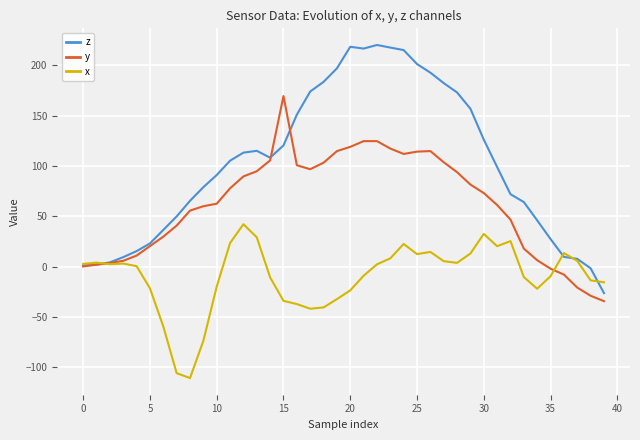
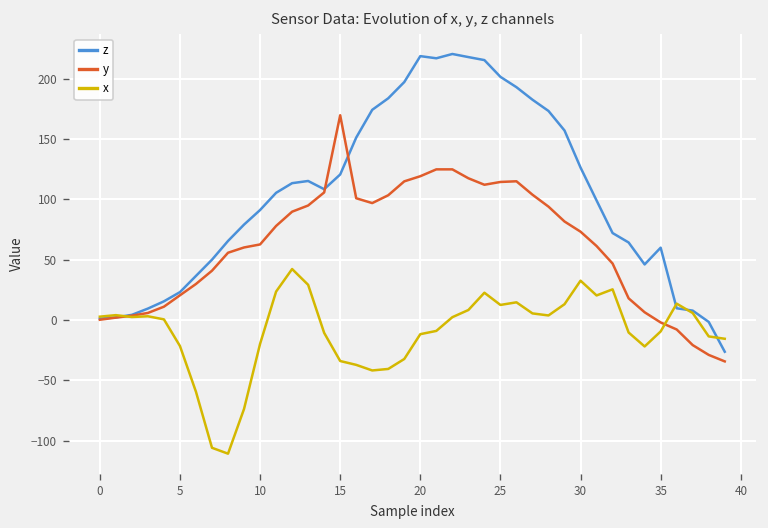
x, 20: -24 -> -12
z, 35: 27 -> 60
